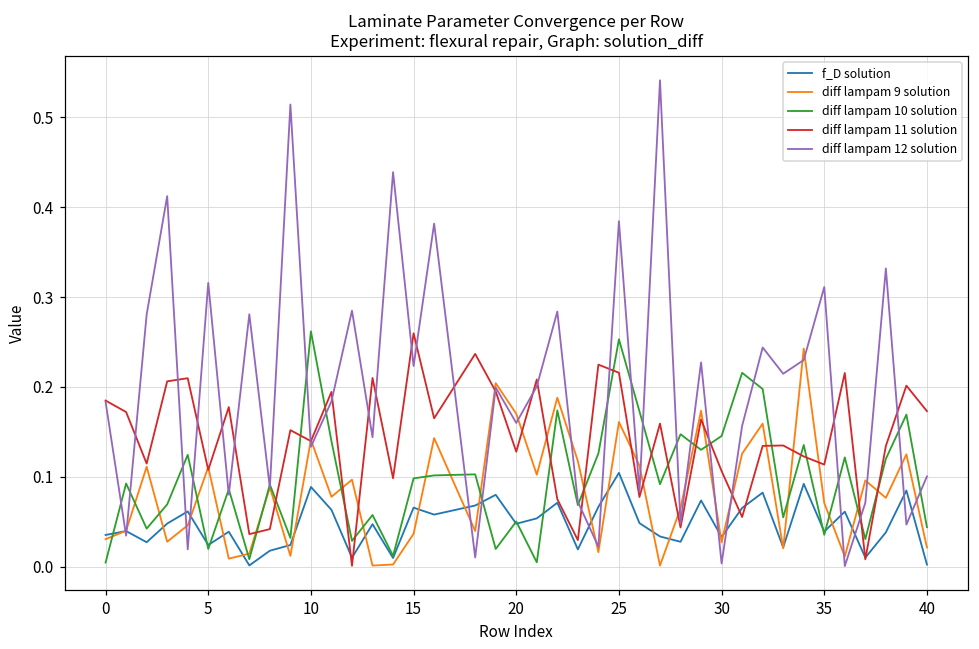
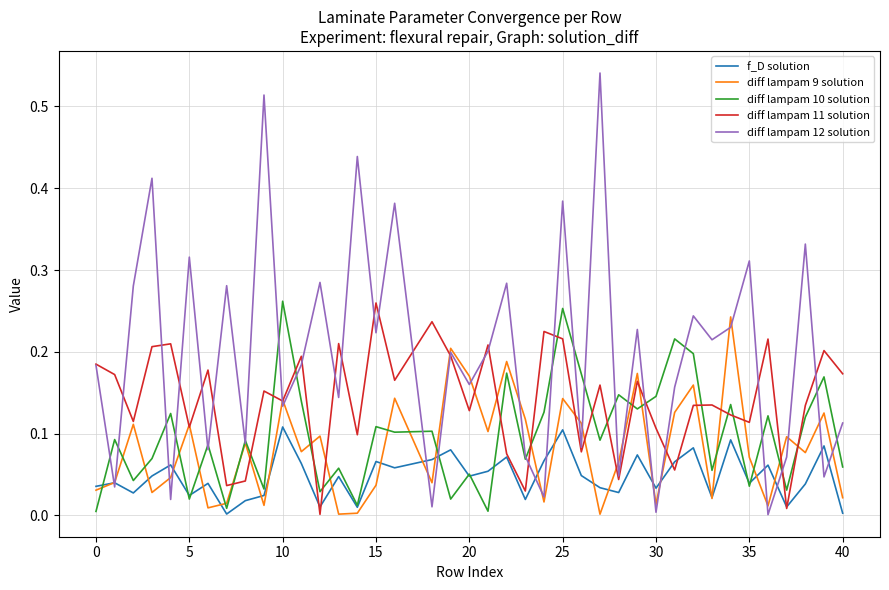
f_D solution, 10: 0.09 -> 0.11
diff lampam 10 solution, 15: 0.10 -> 0.11
diff lampam 9 solution, 25: 0.16 -> 0.14
diff lampam 9 solution, 30: 0.03 -> 0.01
diff lampam 10 solution, 40: 0.04 -> 0.06
diff lampam 12 solution, 40: 0.10 -> 0.11
